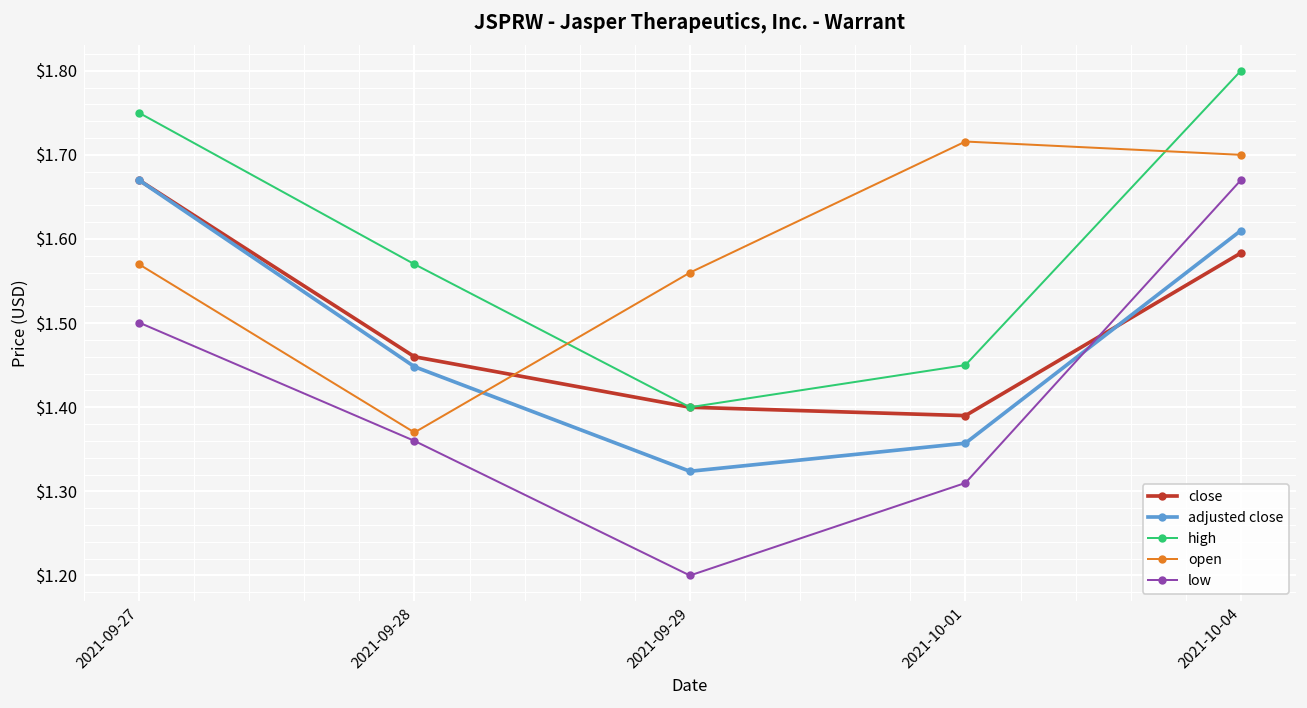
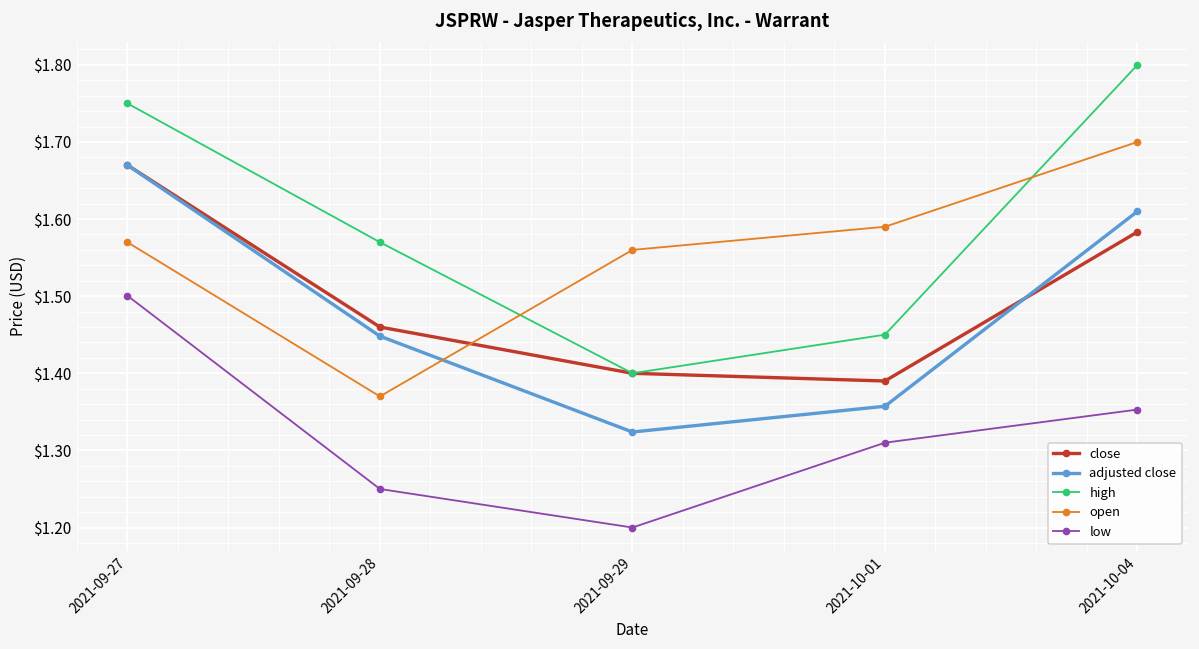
low, 2021-09-28: $1.36 -> $1.25
open, 2021-10-01: $1.72 -> $1.59
low, 2021-10-04: $1.67 -> $1.35
